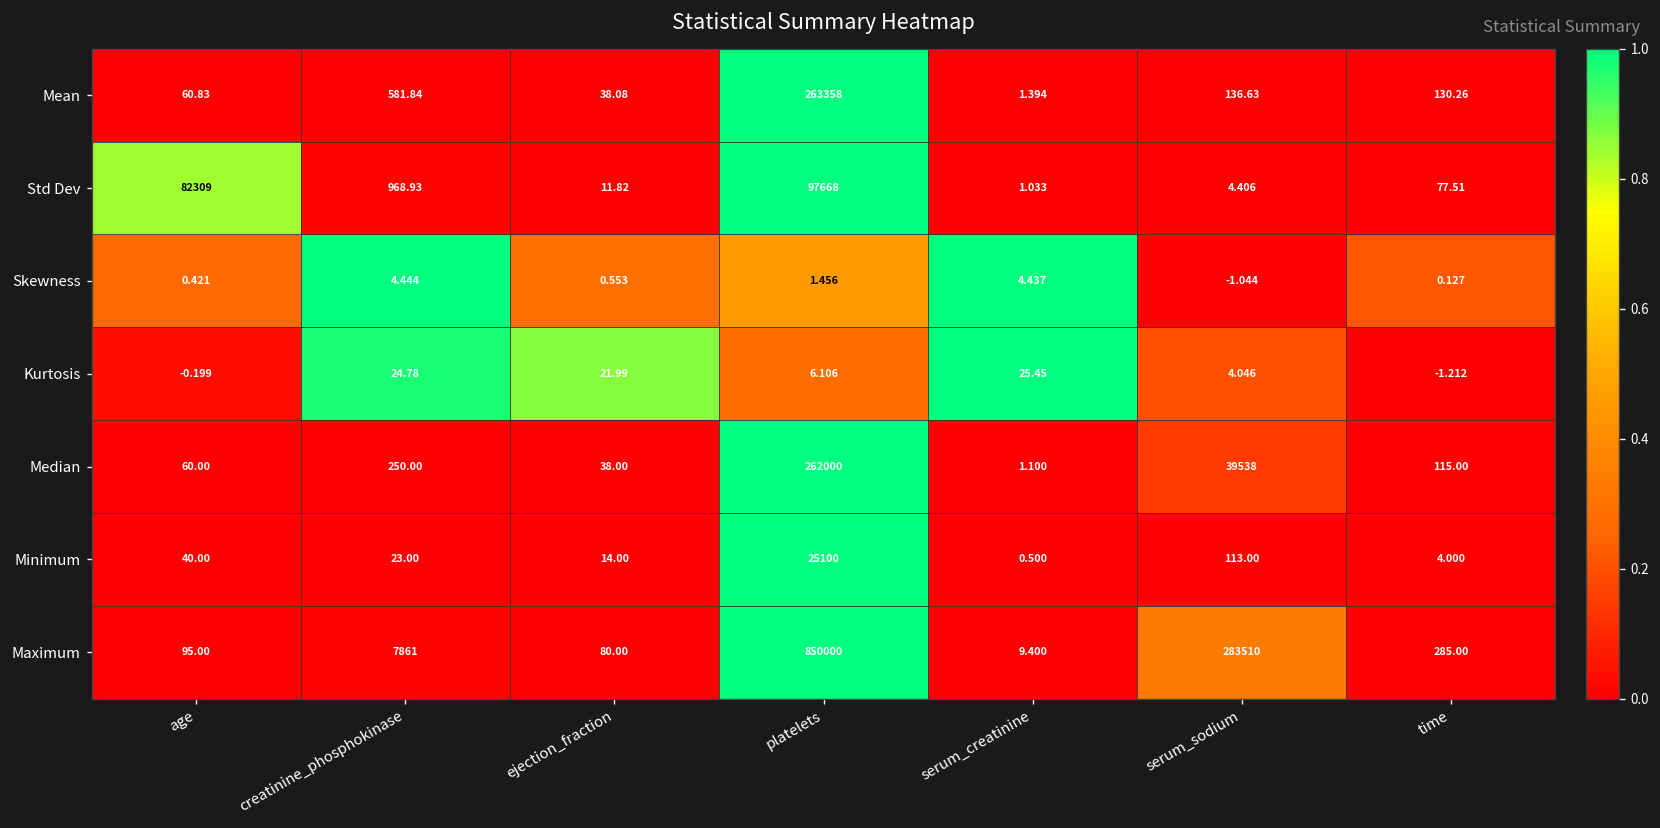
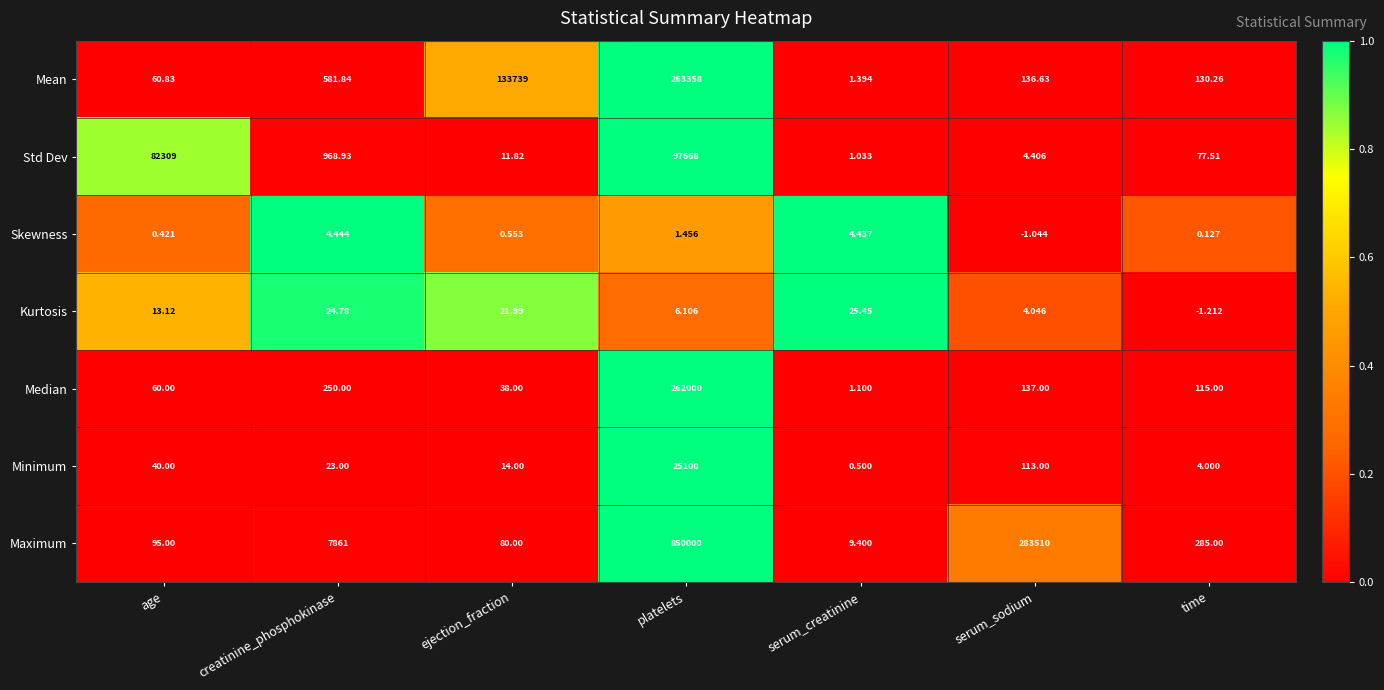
Mean, ejection_fraction: 38.08 -> 133739
Kurtosis, age: -0.199 -> 13.12
Median, serum_sodium: 39538 -> 137.00
